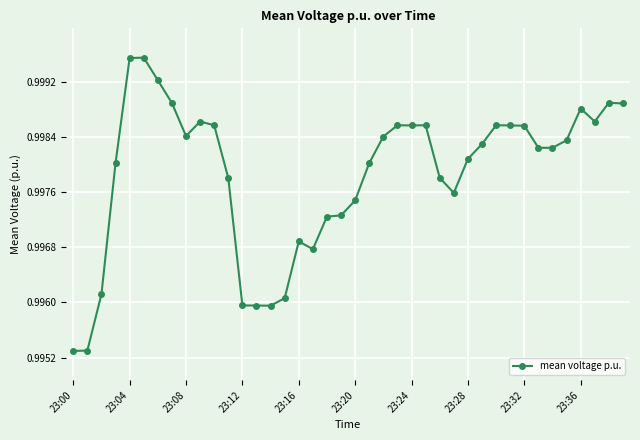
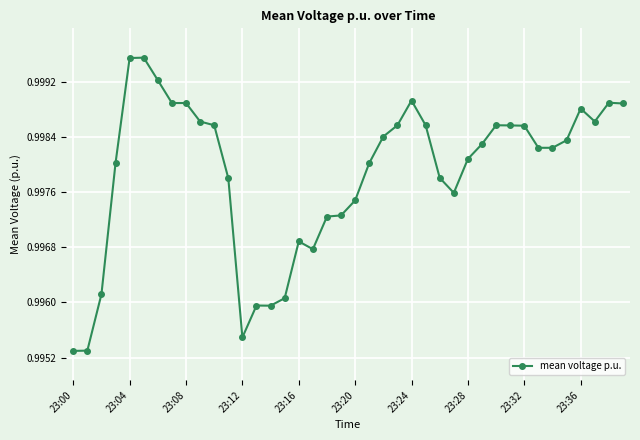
23:08: 0.9984 -> 0.9989
23:12: 0.9960 -> 0.9955
23:24: 0.9986 -> 0.9989
